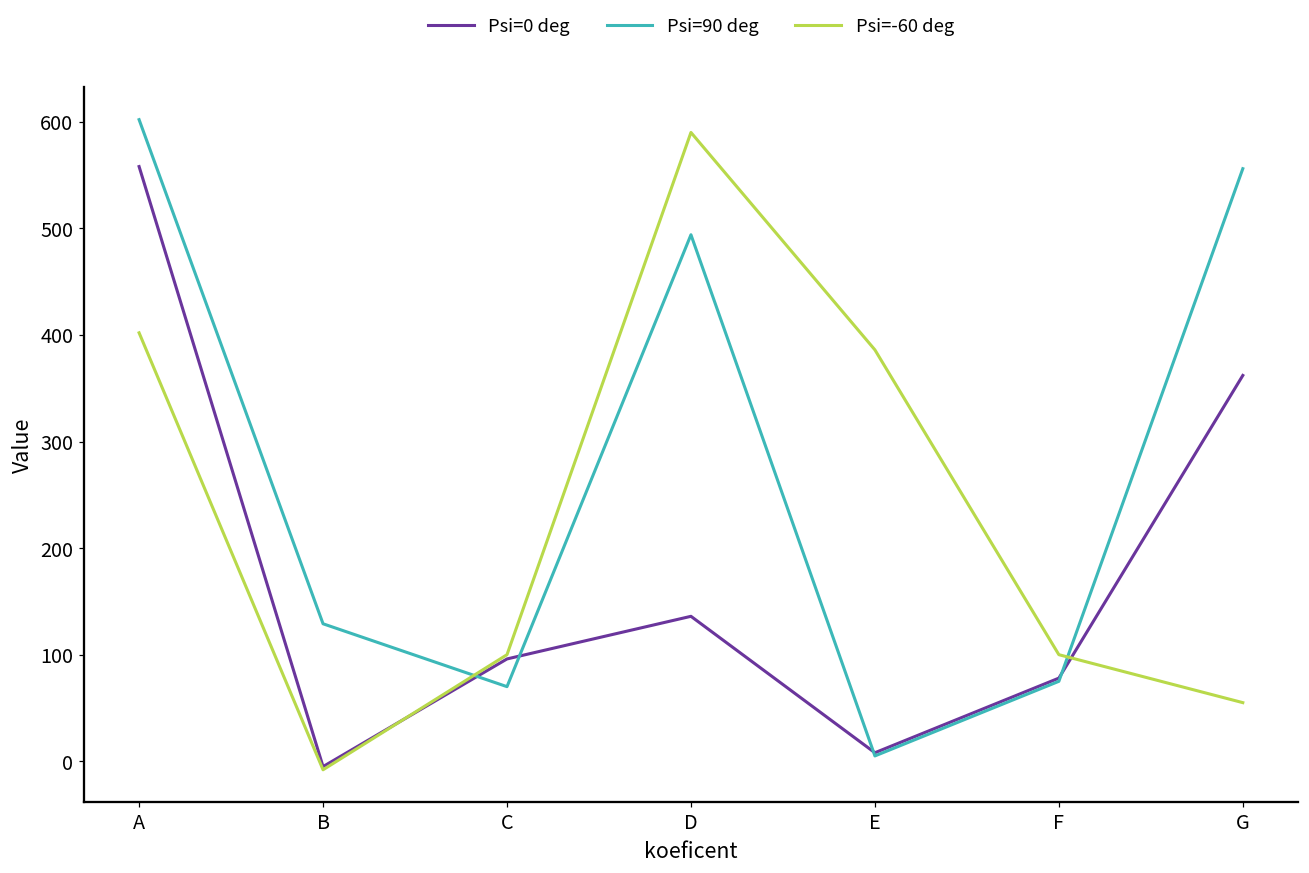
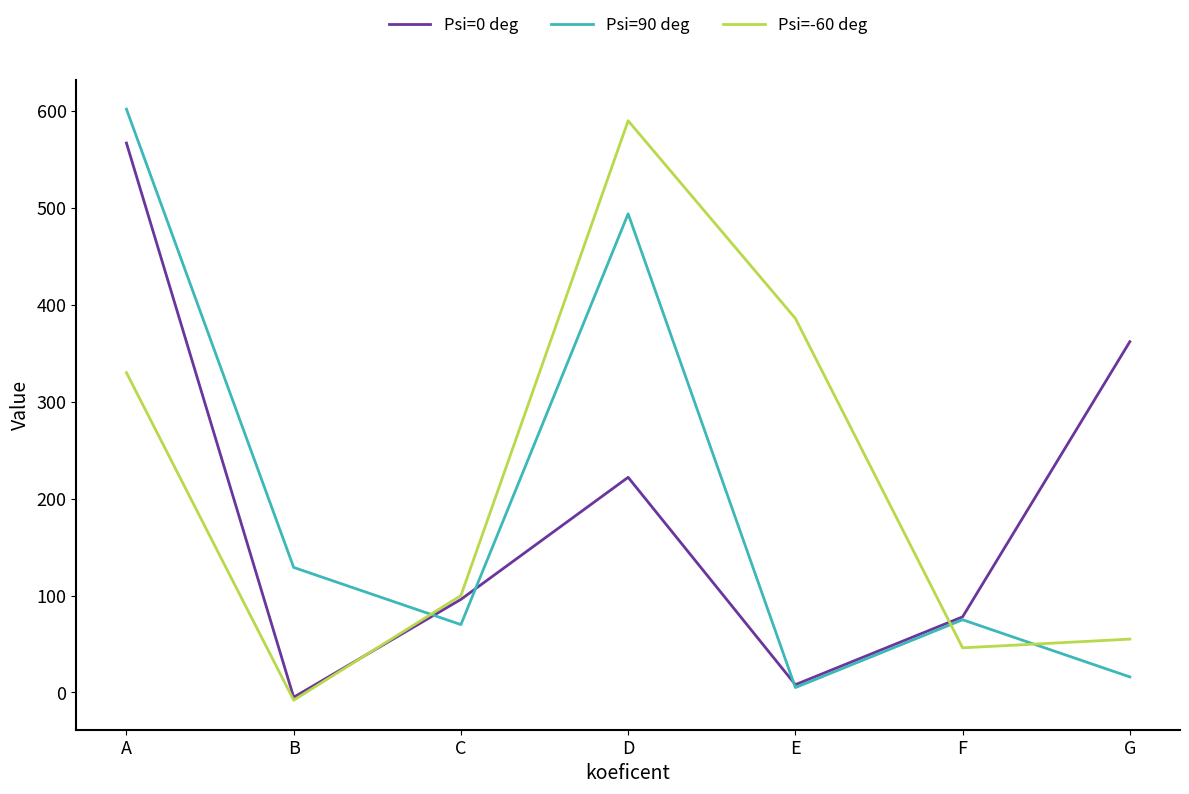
Psi=0 deg, A: 560 -> 570
Psi=-60 deg, A: 400 -> 330
Psi=0 deg, D: 140 -> 220
Psi=-60 deg, F: 100 -> 50
Psi=90 deg, G: 560 -> 20
